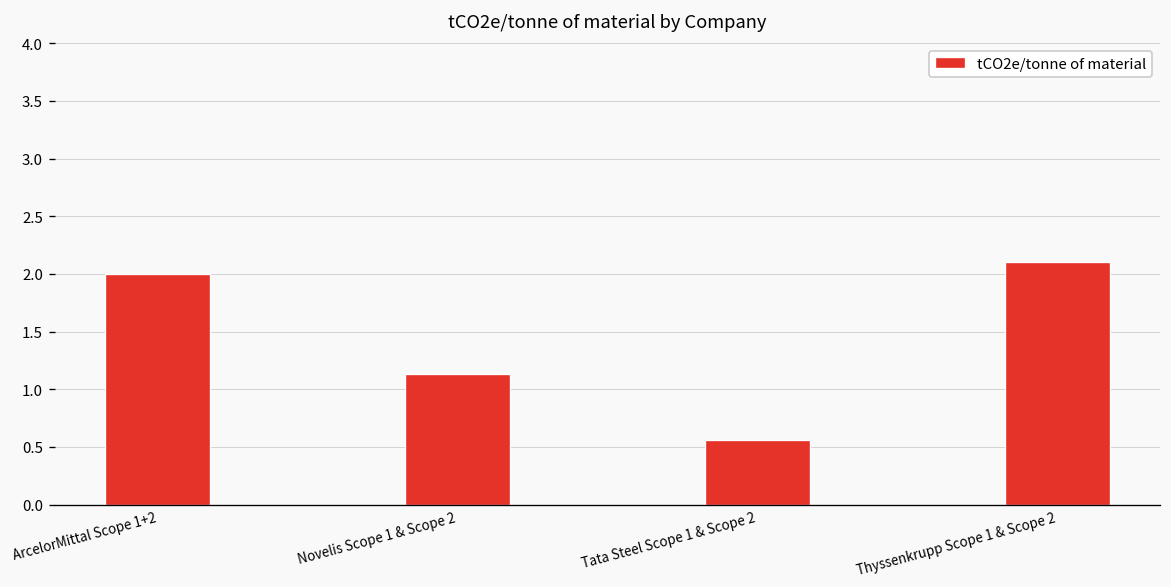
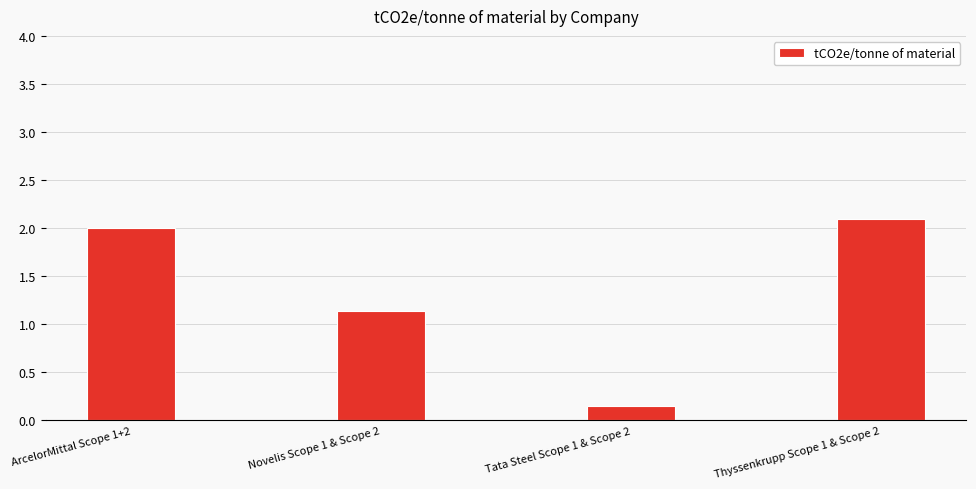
Tata Steel Scope 1 & Scope 2: 0.6 -> 0.2
